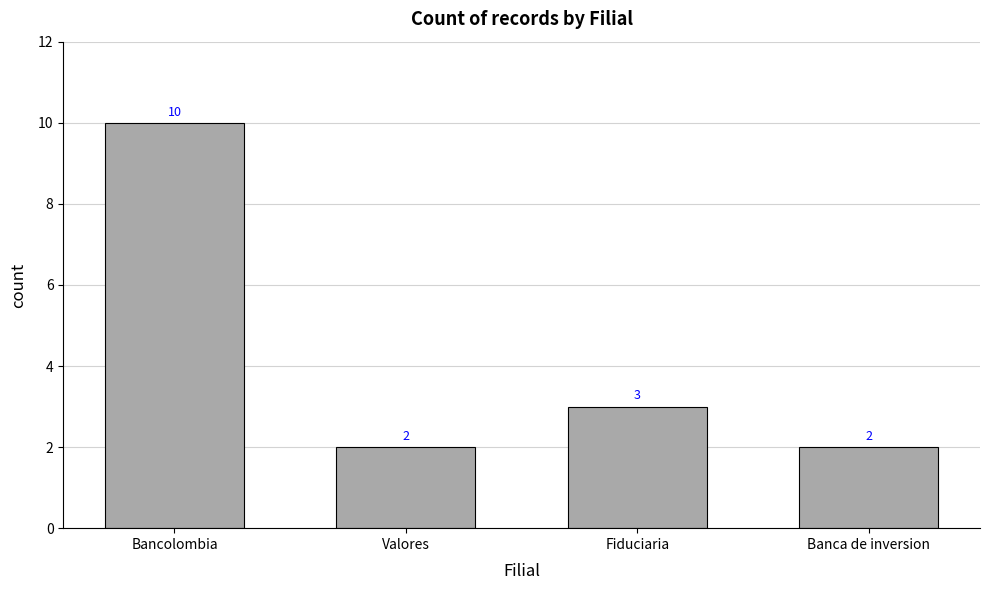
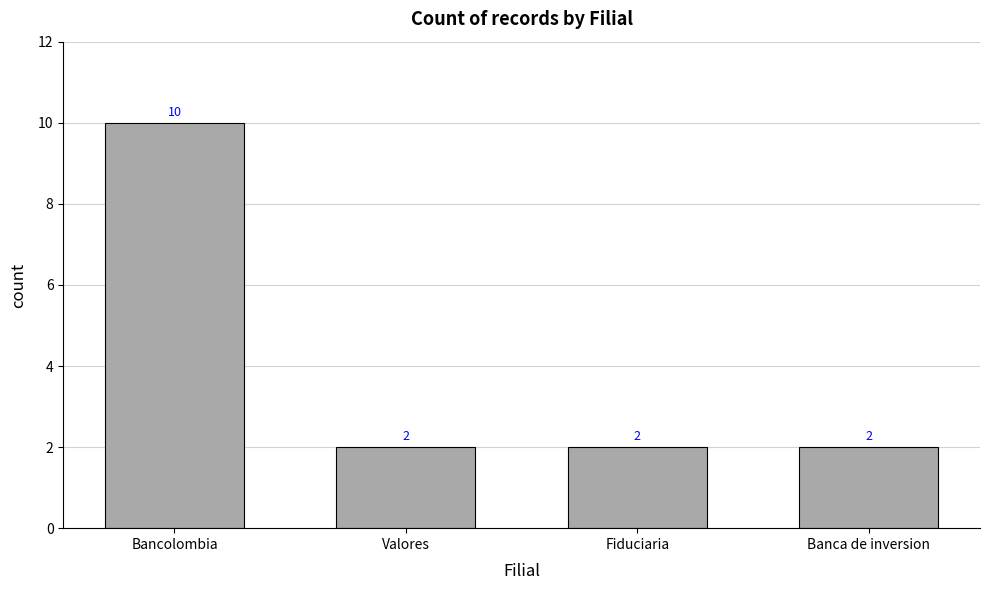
Fiduciaria: 3 -> 2
